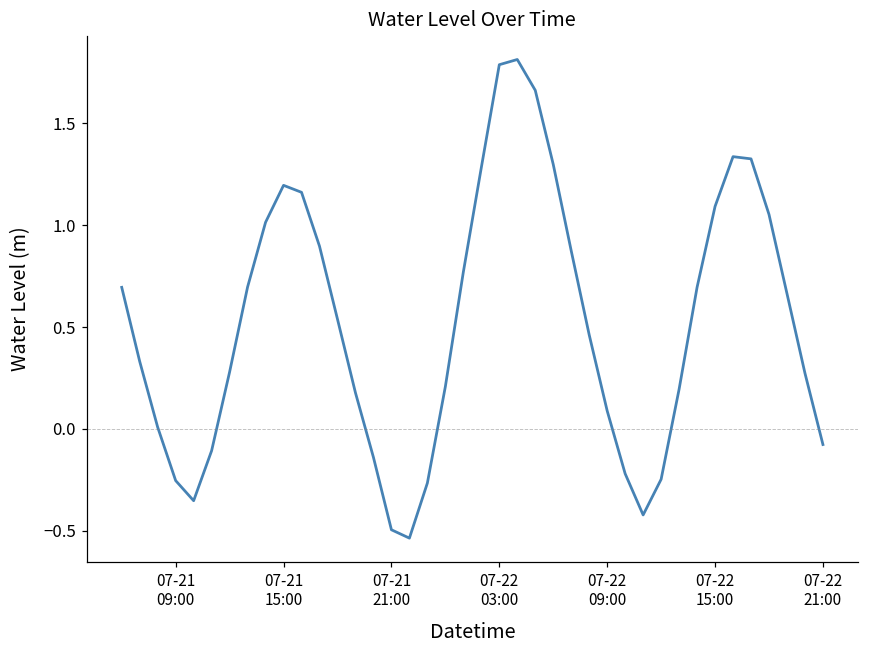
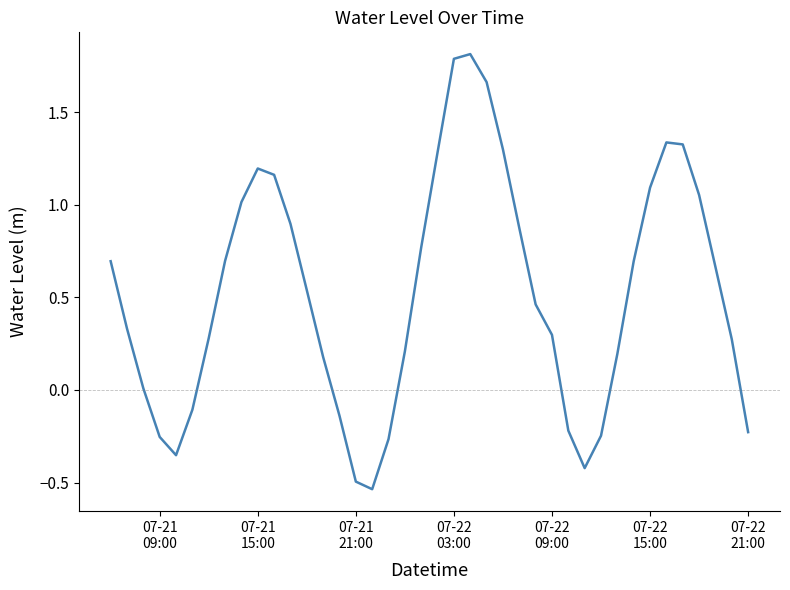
07-22 09:00: 0.09 -> 0.30
07-22 21:00: -0.08 -> -0.23
